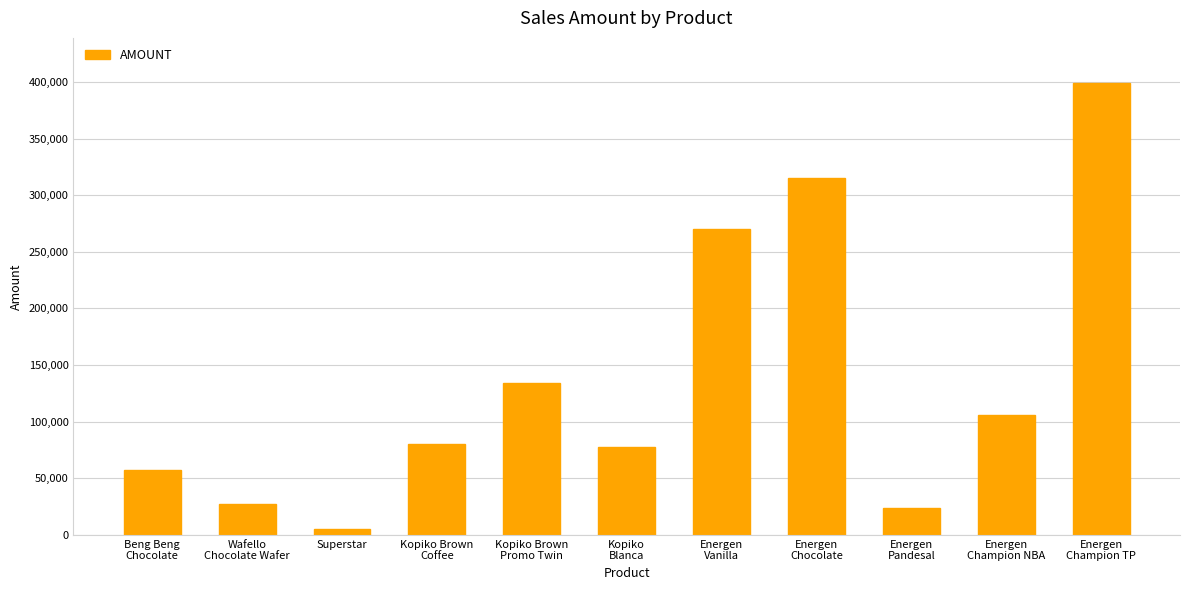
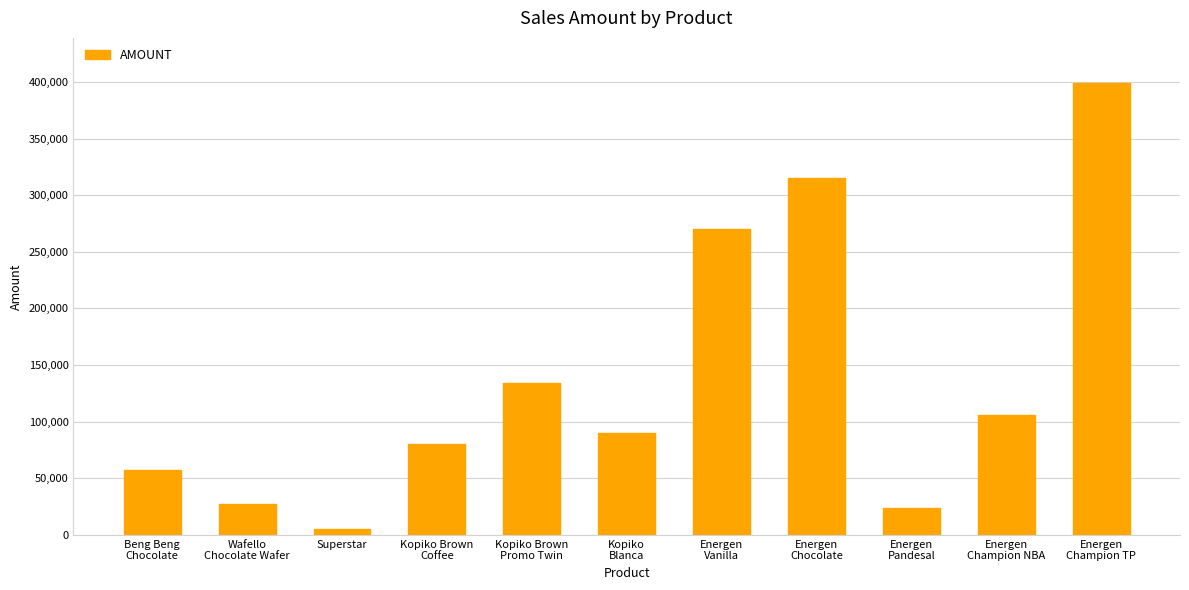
Kopiko Blanca: 78,000 -> 90,000
